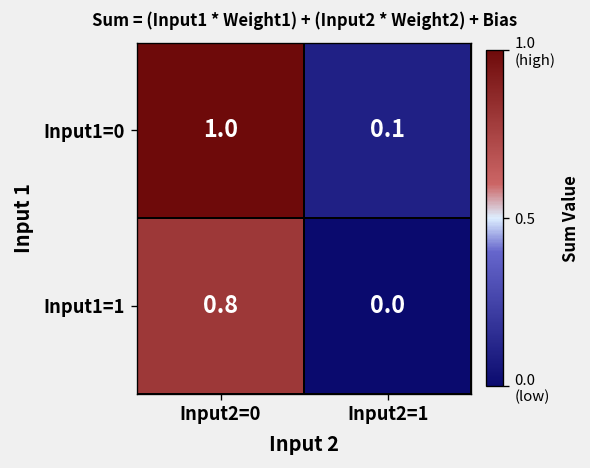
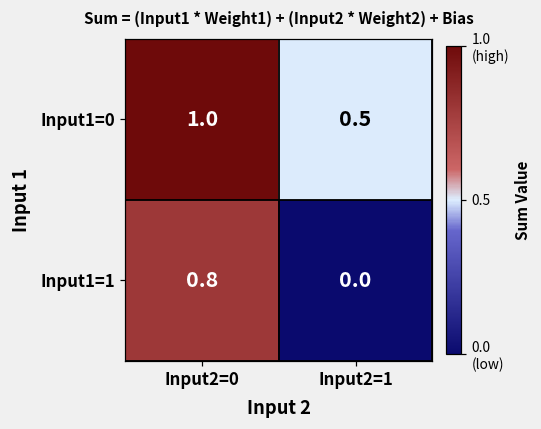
Input1=0, Input2=1: 0.1 -> 0.5
